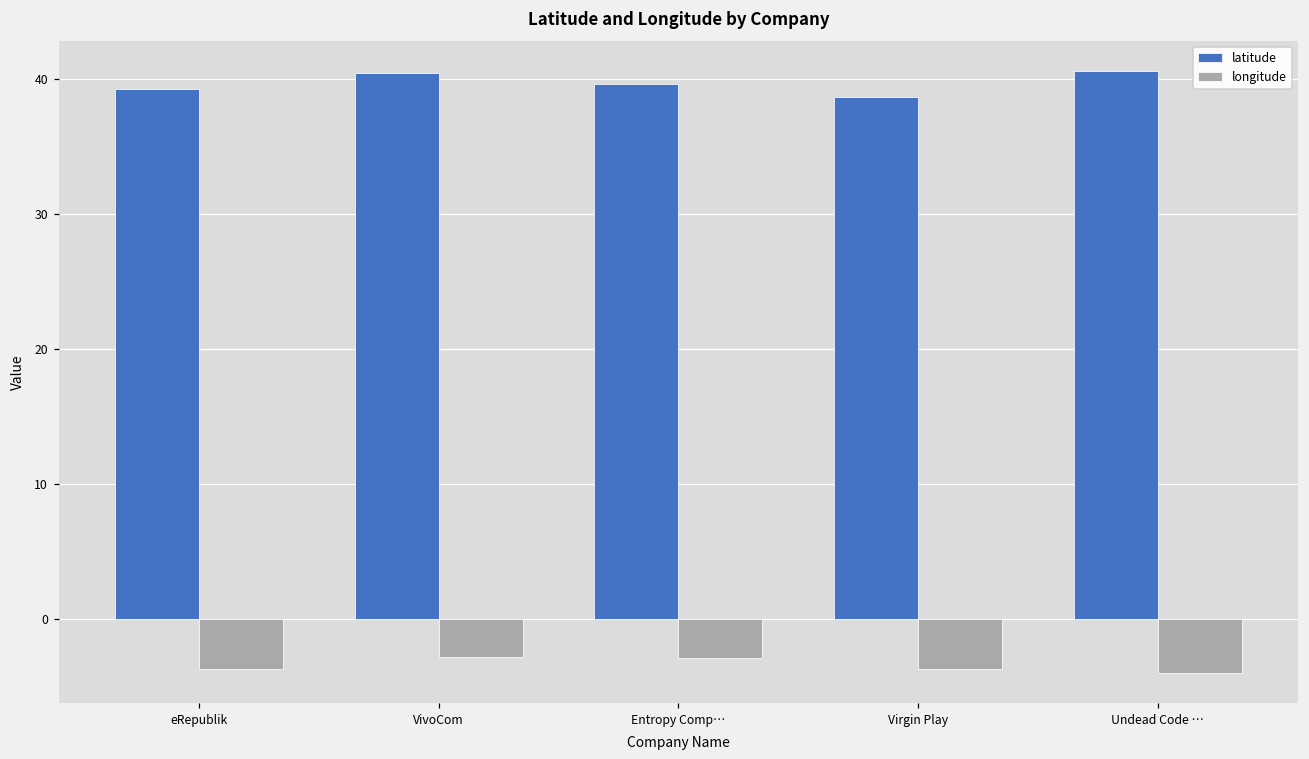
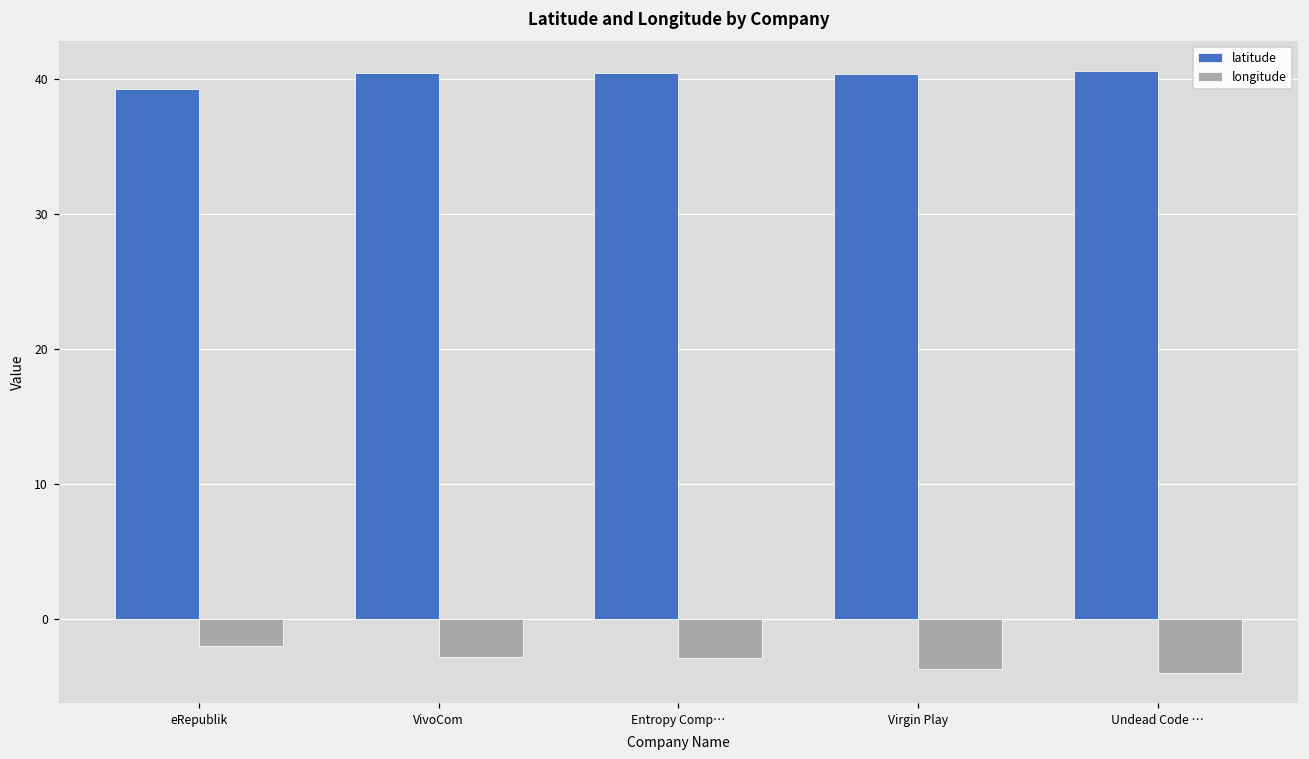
longitude, eRepublik: -3.7 -> -2.0
latitude, Entropy Comp…: 39.7 -> 40.4
latitude, Virgin Play: 38.7 -> 40.4
